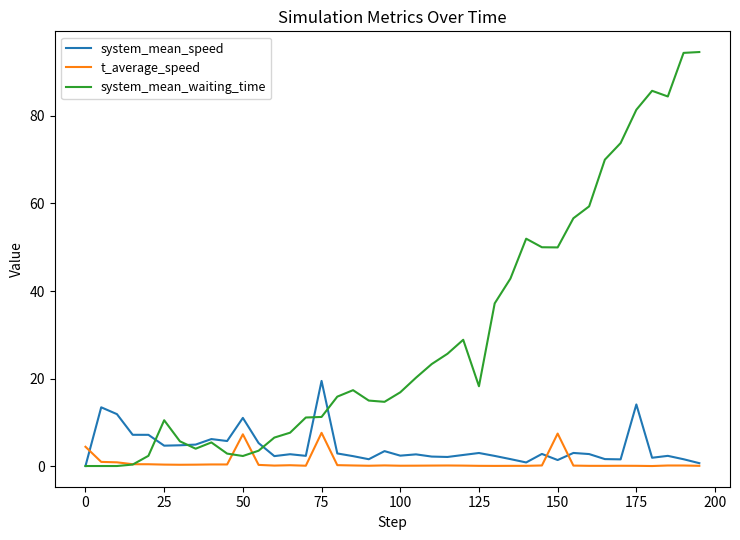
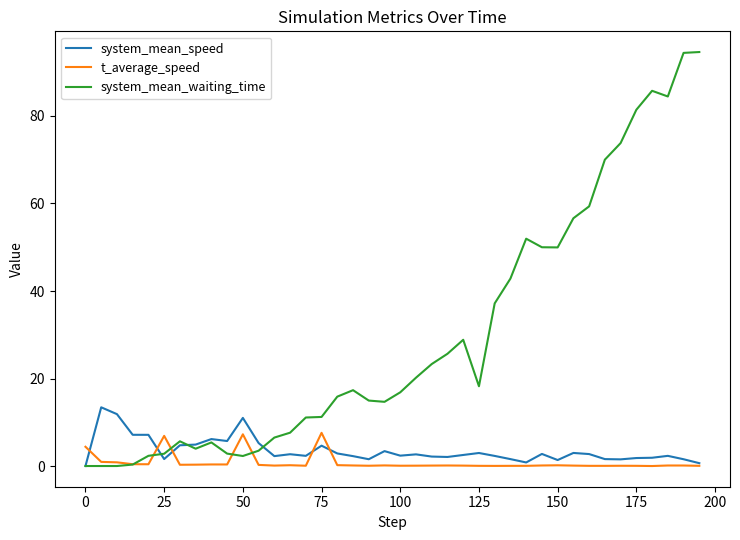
system_mean_speed, 25: 5 -> 2
t_average_speed, 25: 0 -> 7
system_mean_waiting_time, 25: 10 -> 3
system_mean_speed, 75: 19 -> 5
t_average_speed, 150: 7 -> 0
system_mean_speed, 175: 14 -> 2
